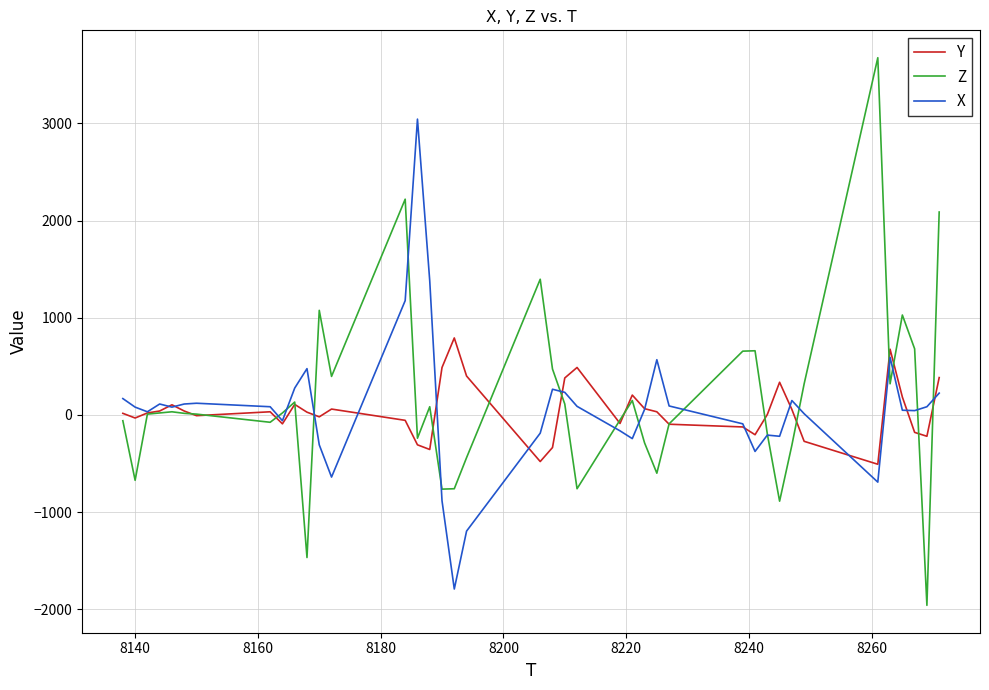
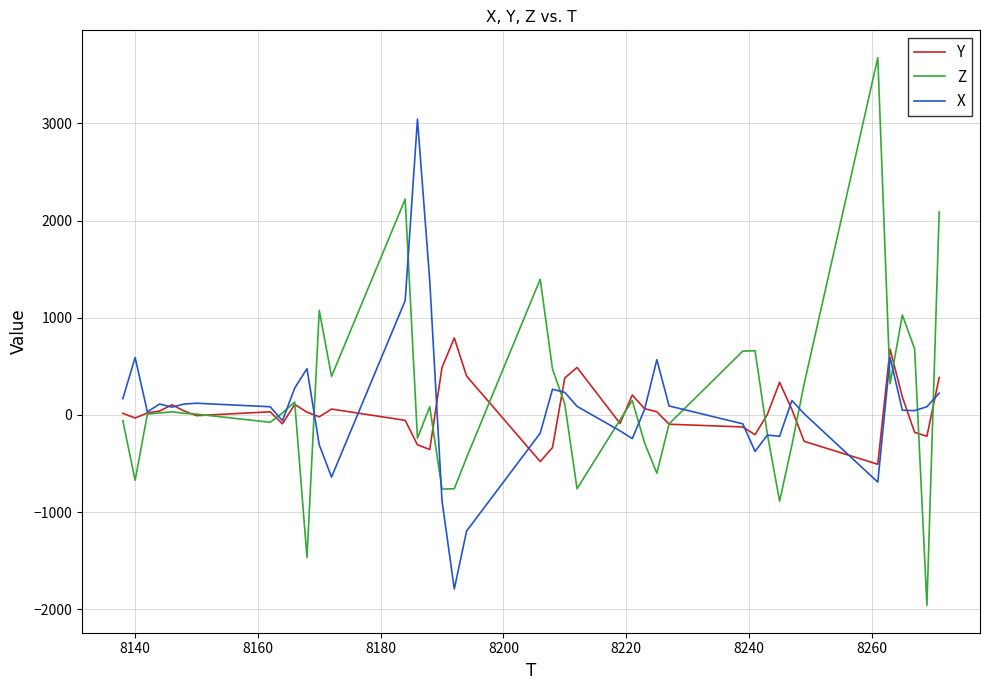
X, 8140: 100 -> 600
